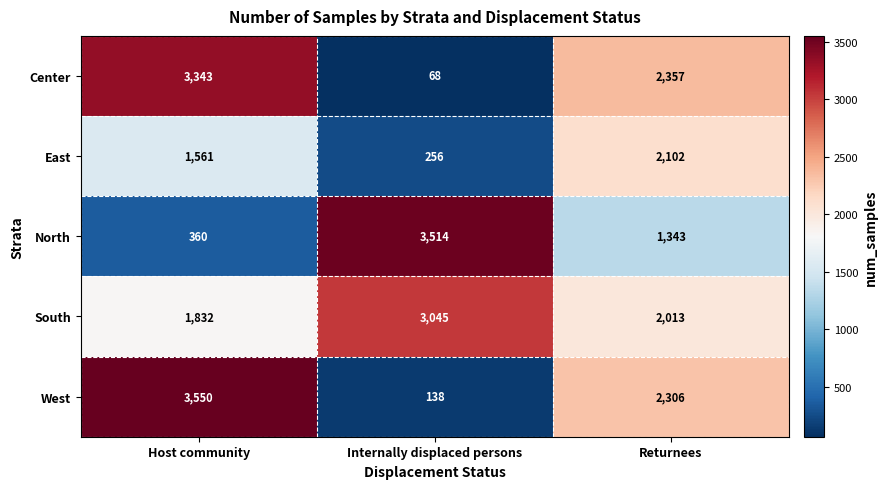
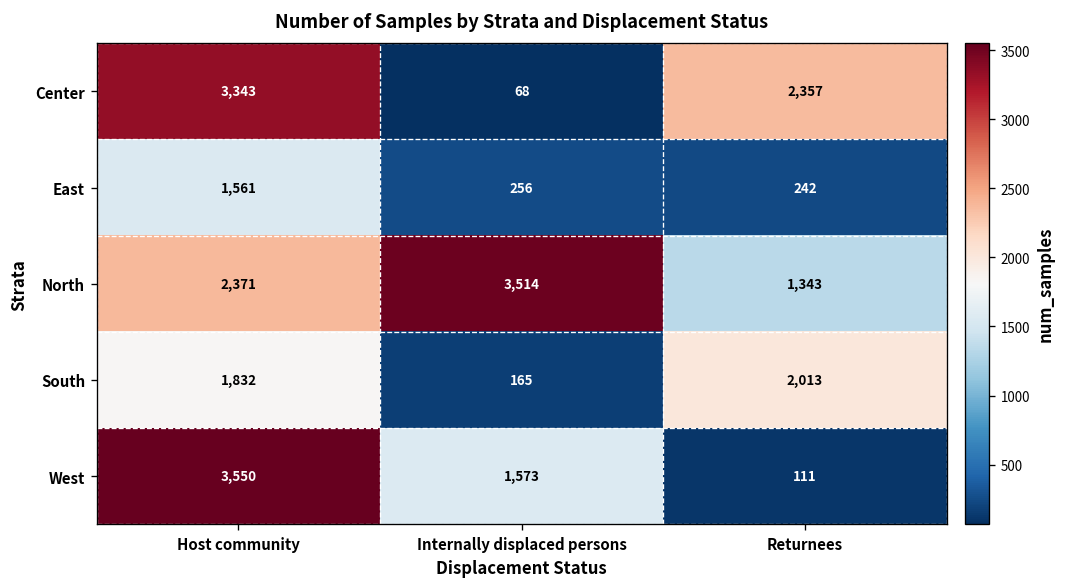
East, Returnees: 2,102 -> 242
North, Host community: 360 -> 2,371
South, Internally displaced persons: 3,045 -> 165
West, Internally displaced persons: 138 -> 1,573
West, Returnees: 2,306 -> 111
